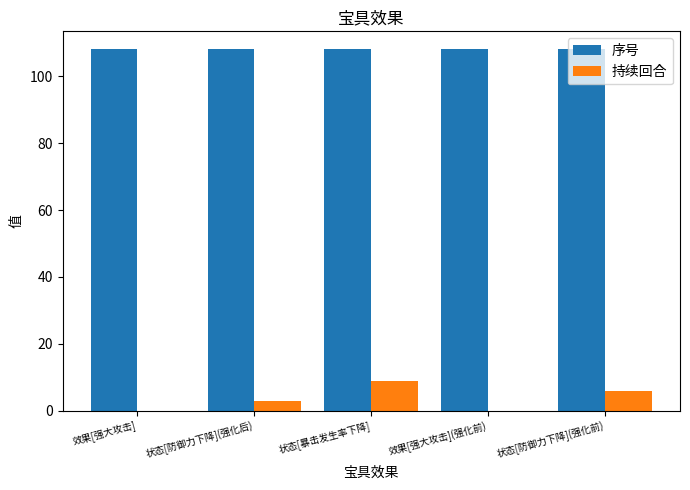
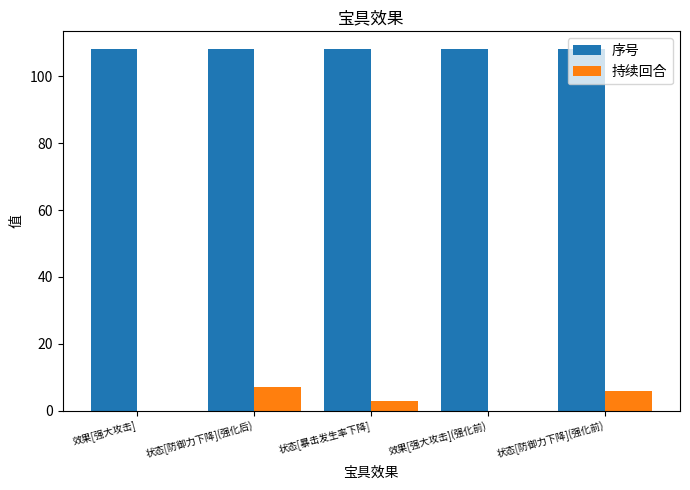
持续回合, 状态[防御力下降](强化后): 3 -> 7
持续回合, 状态[暴击发生率下降]: 9 -> 3
